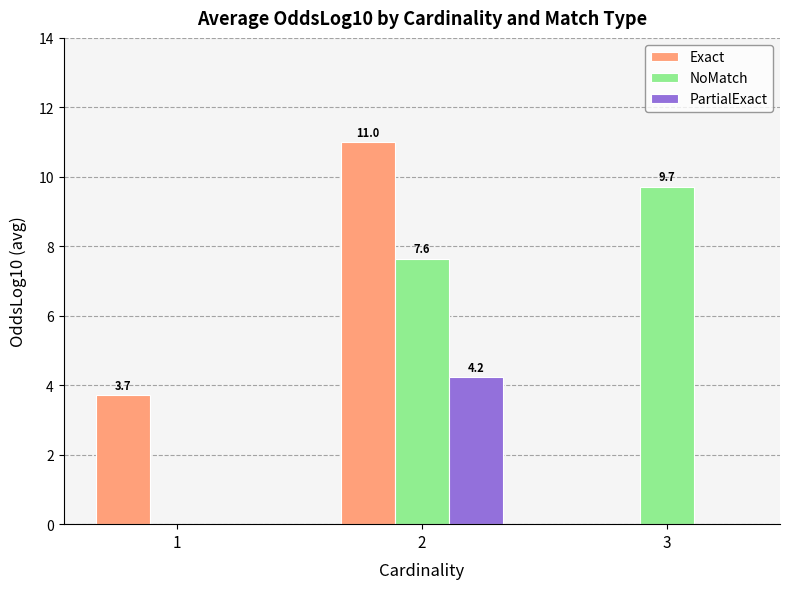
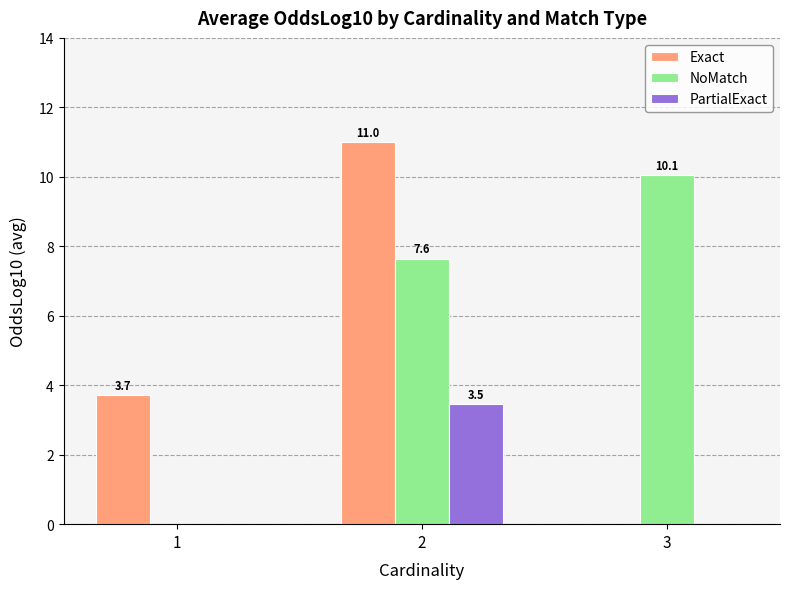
PartialExact, 2: 4.2 -> 3.5
NoMatch, 3: 9.7 -> 10.1
